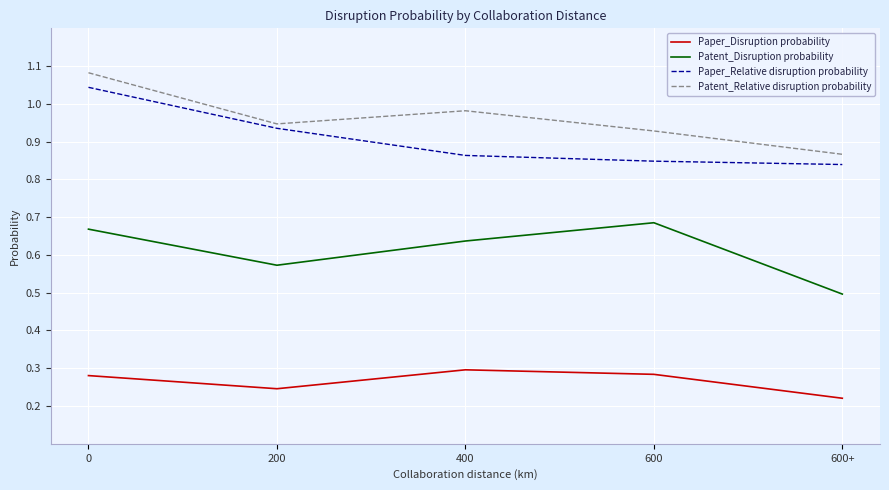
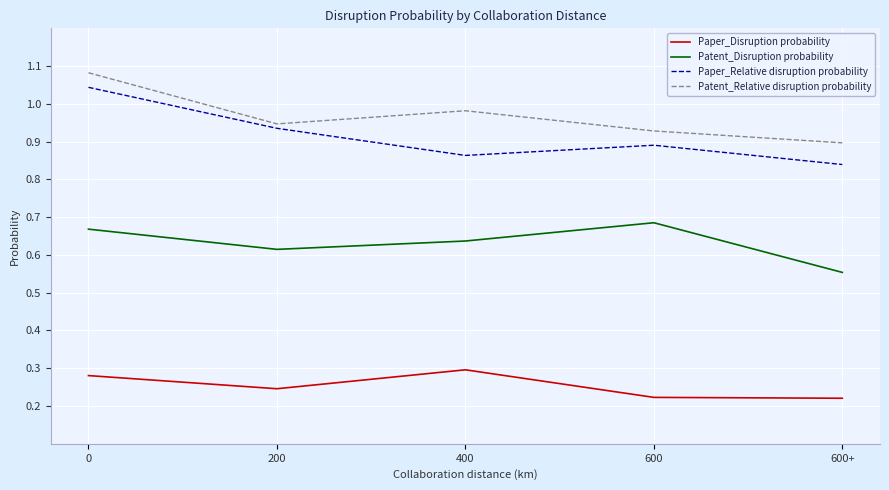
Patent_Disruption probability, 200: 0.57 -> 0.61
Paper_Disruption probability, 600: 0.28 -> 0.22
Paper_Relative disruption probability, 600: 0.85 -> 0.89
Patent_Disruption probability, 600+: 0.50 -> 0.55
Patent_Relative disruption probability, 600+: 0.87 -> 0.90
